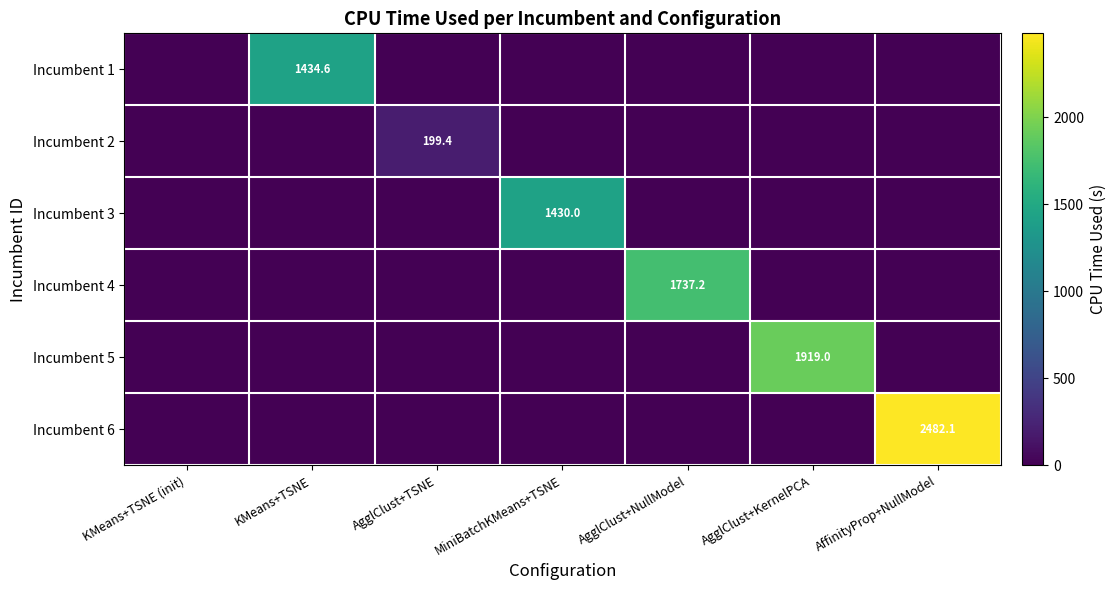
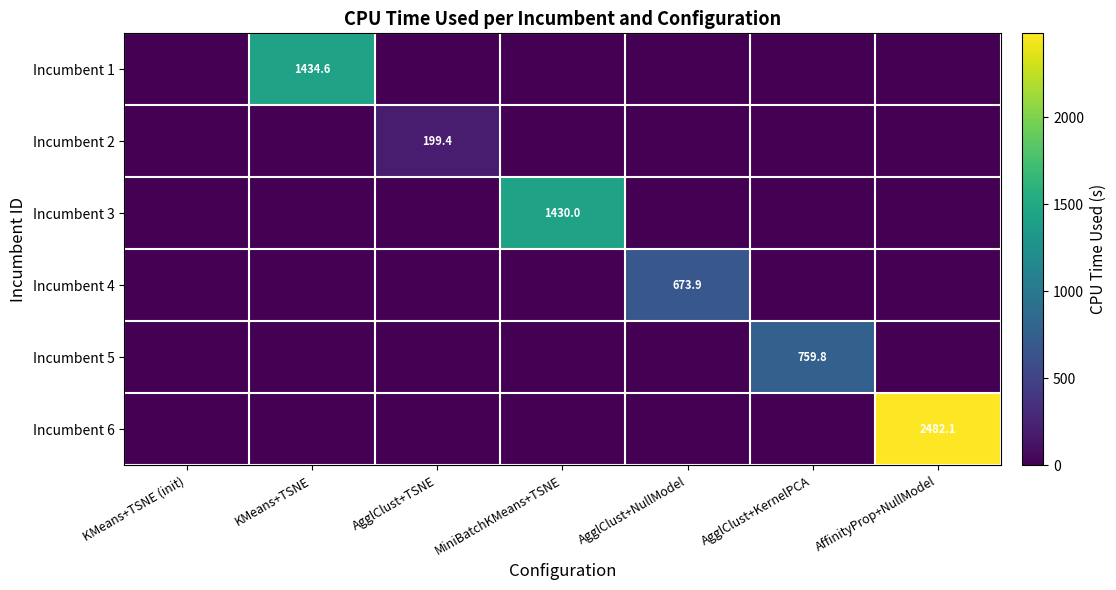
Incumbent 4, AgglClust+NullModel: 1737.2 -> 673.9
Incumbent 5, AgglClust+KernelPCA: 1919.0 -> 759.8
